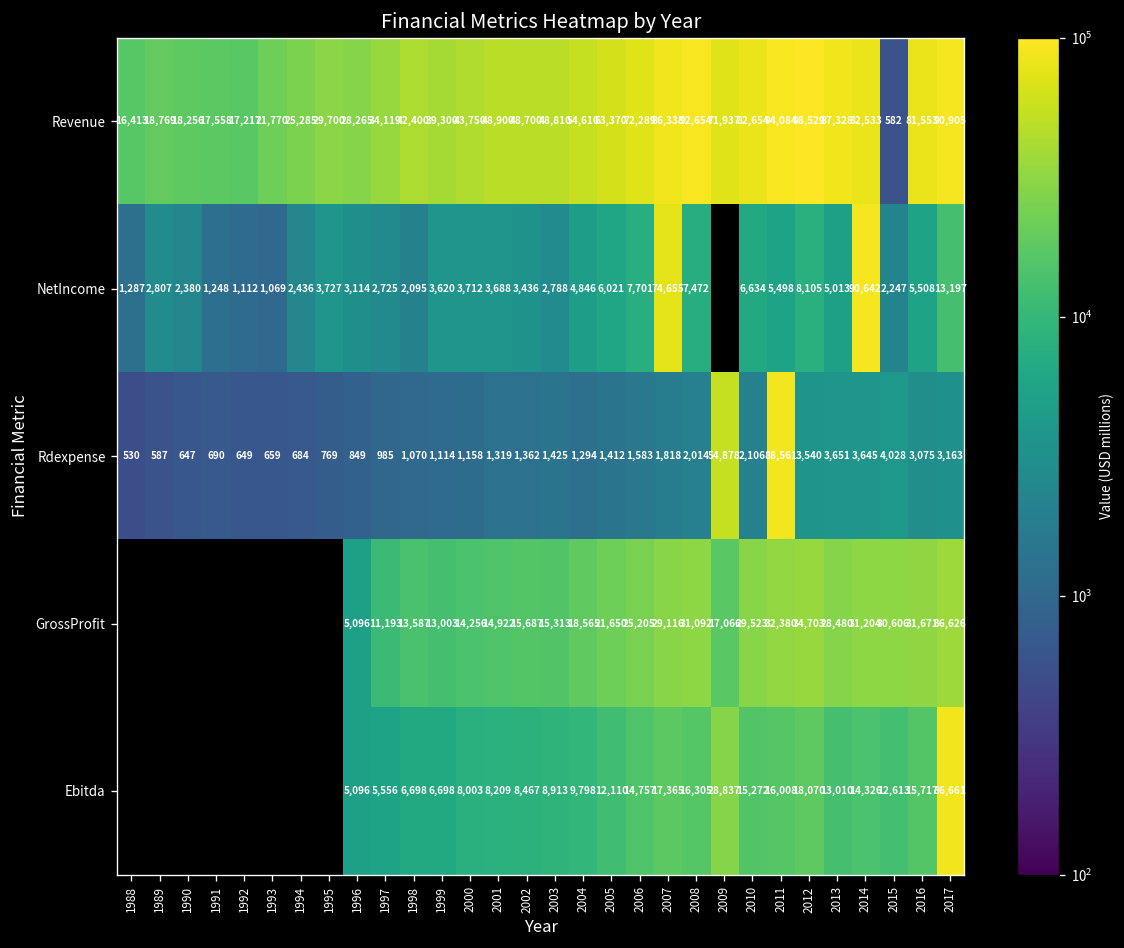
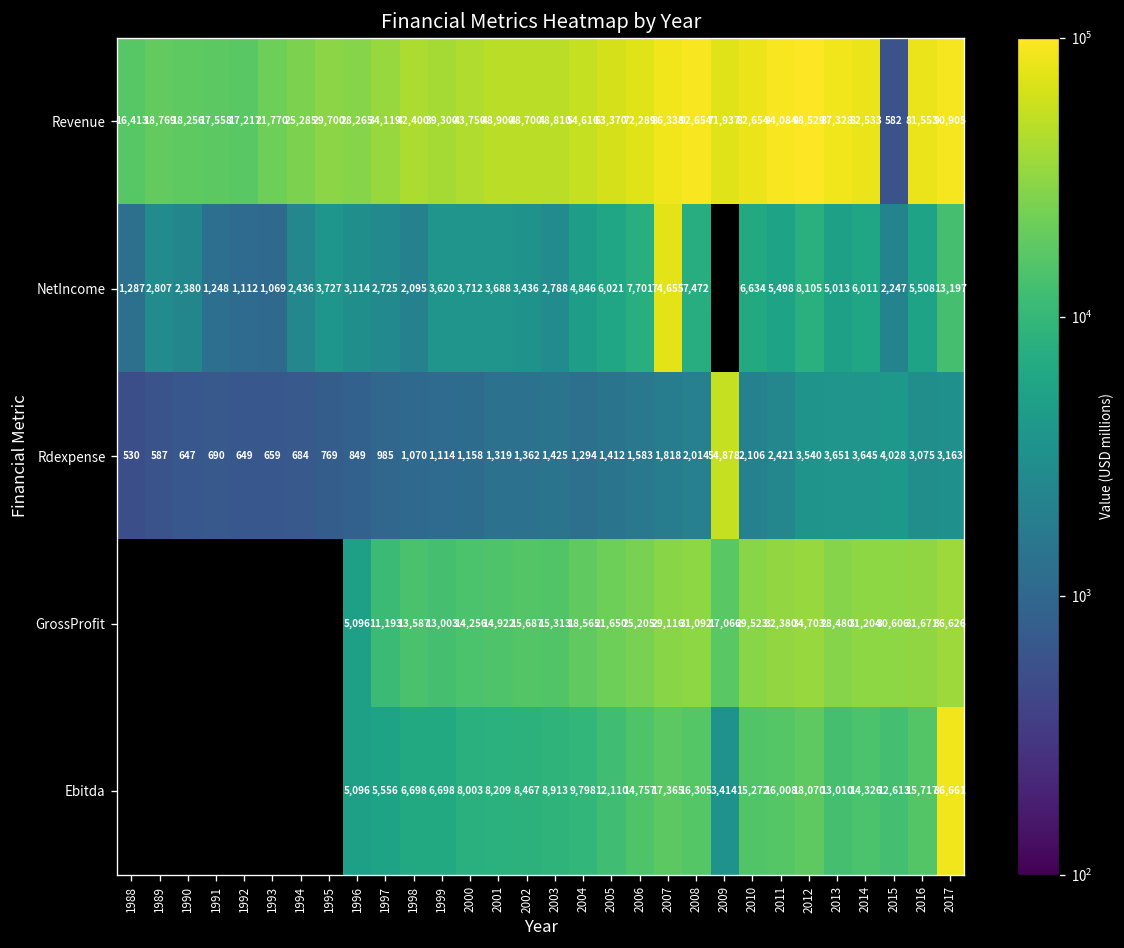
NetIncome, 2014: 90,642 -> 6,011
Rdexpense, 2011: 88,561 -> 2,421
Ebitda, 2009: 28,837 -> 3,414
